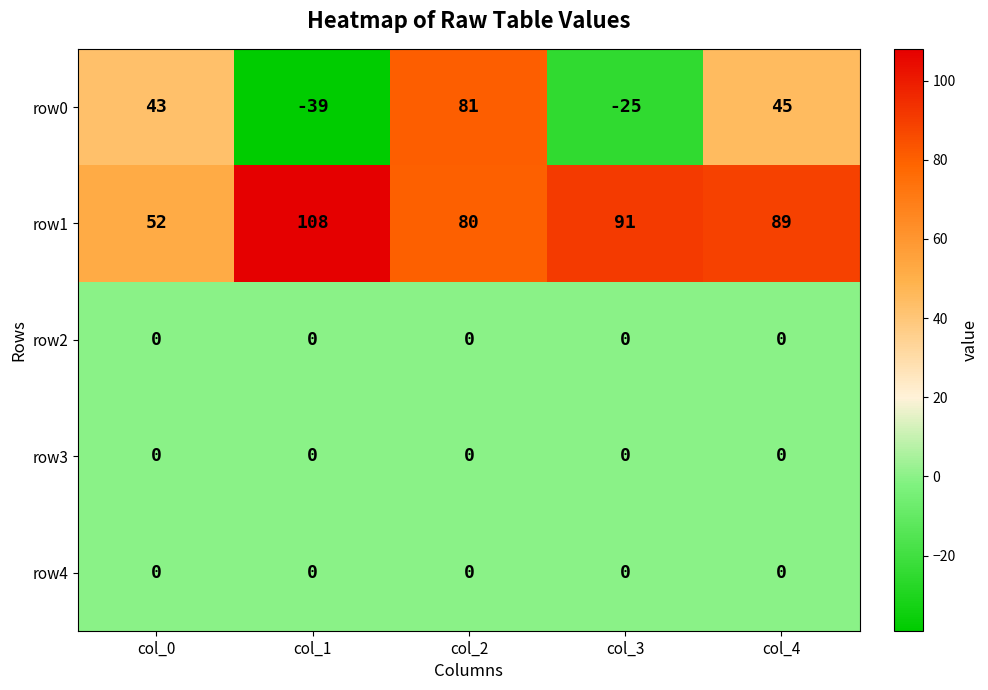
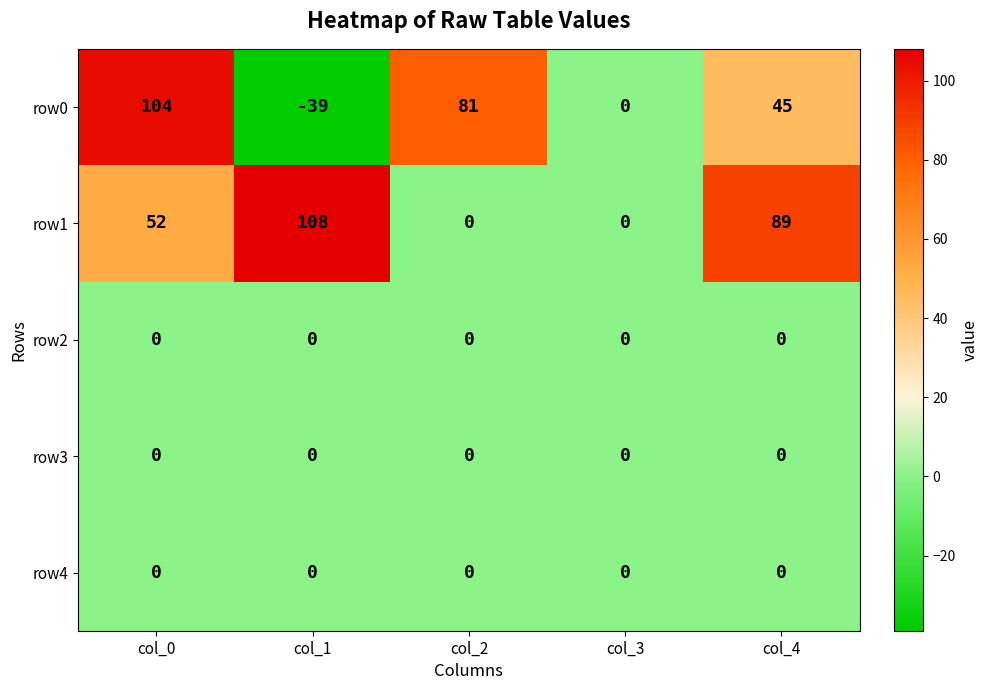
row0, col_0: 43 -> 104
row0, col_3: -25 -> 0
row1, col_2: 80 -> 0
row1, col_3: 91 -> 0
